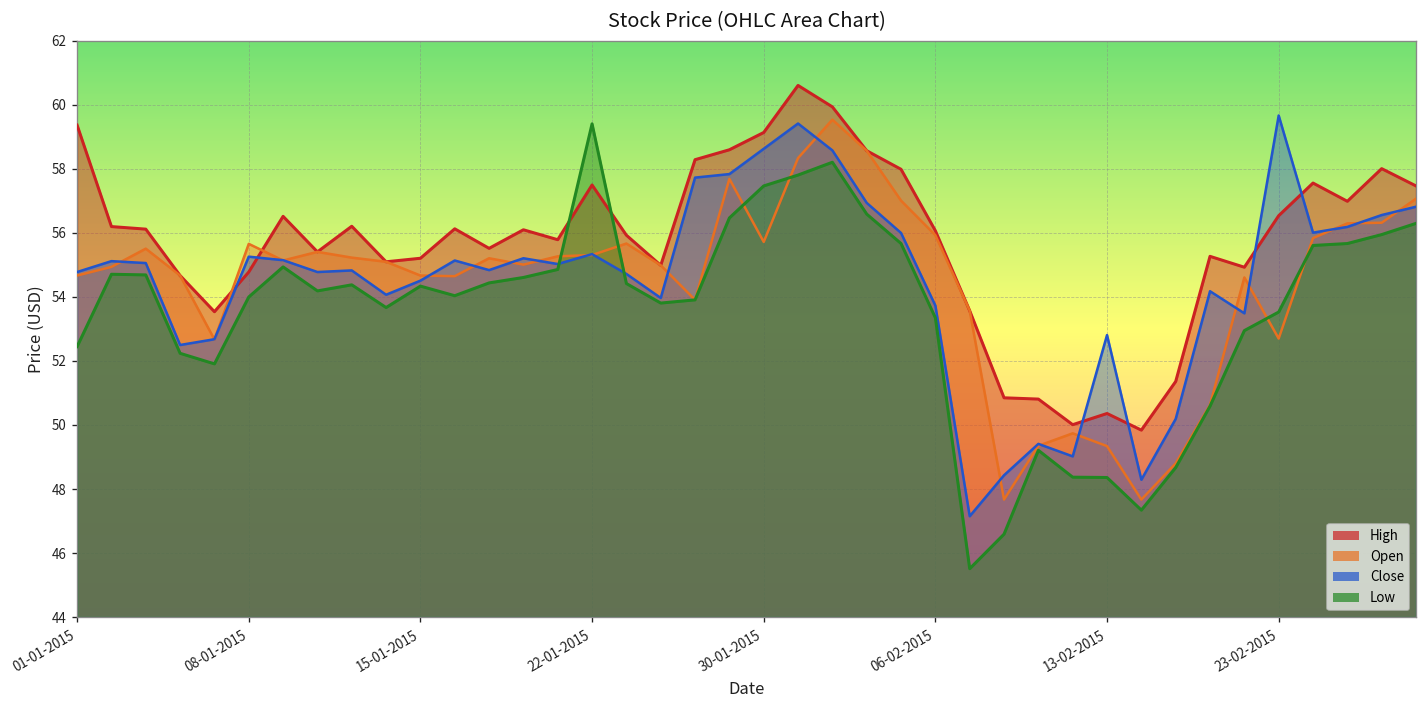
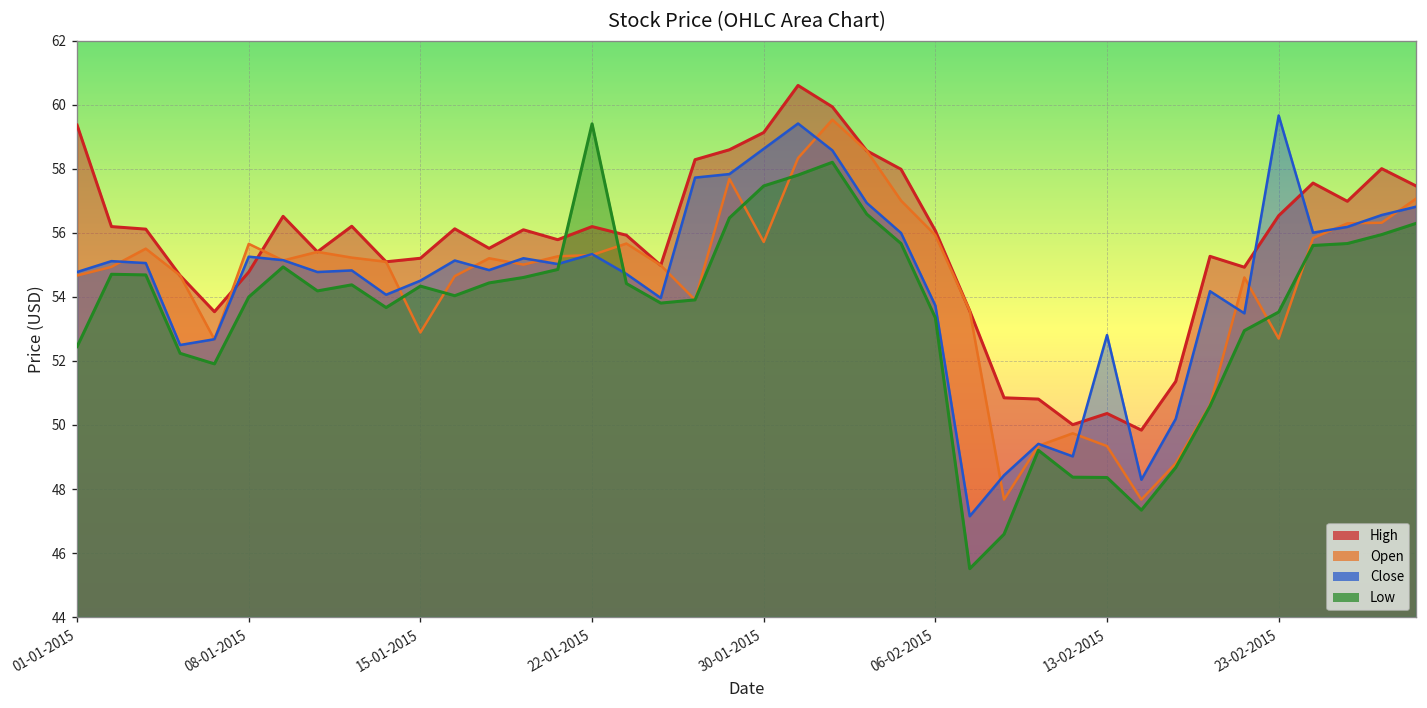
Open, 15-01-2015: 54.7 -> 52.9
High, 22-01-2015: 57.5 -> 56.2
